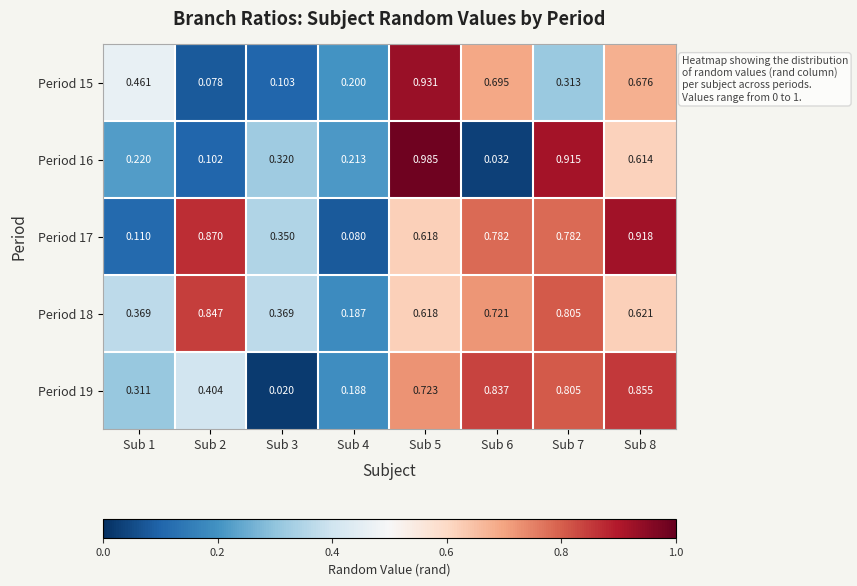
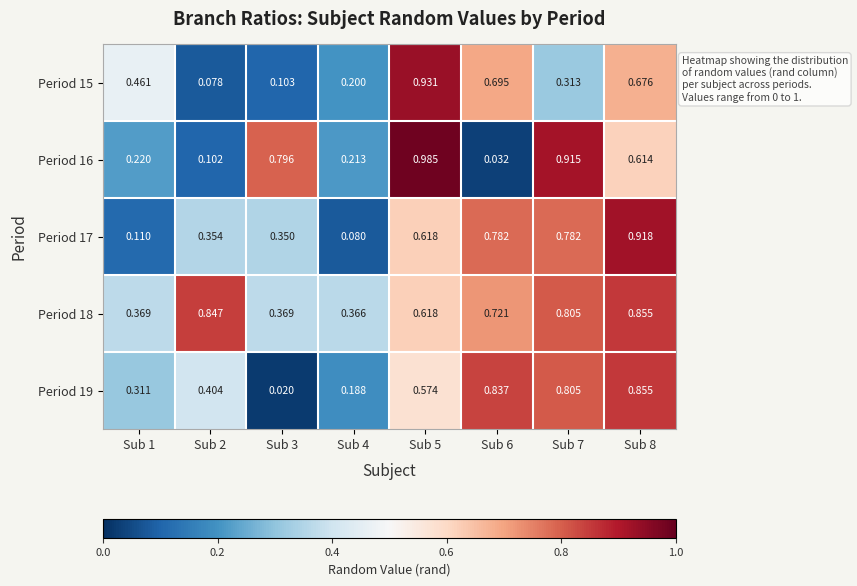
Period 16, Sub 3: 0.320 -> 0.796
Period 17, Sub 2: 0.870 -> 0.354
Period 18, Sub 4: 0.187 -> 0.366
Period 18, Sub 8: 0.621 -> 0.855
Period 19, Sub 5: 0.723 -> 0.574
